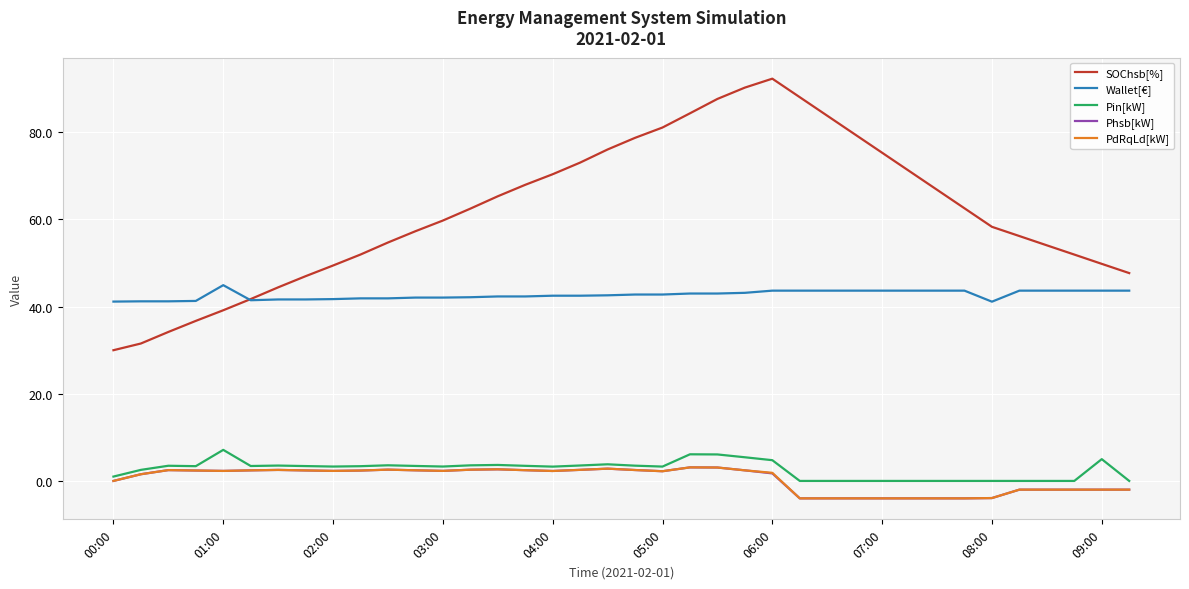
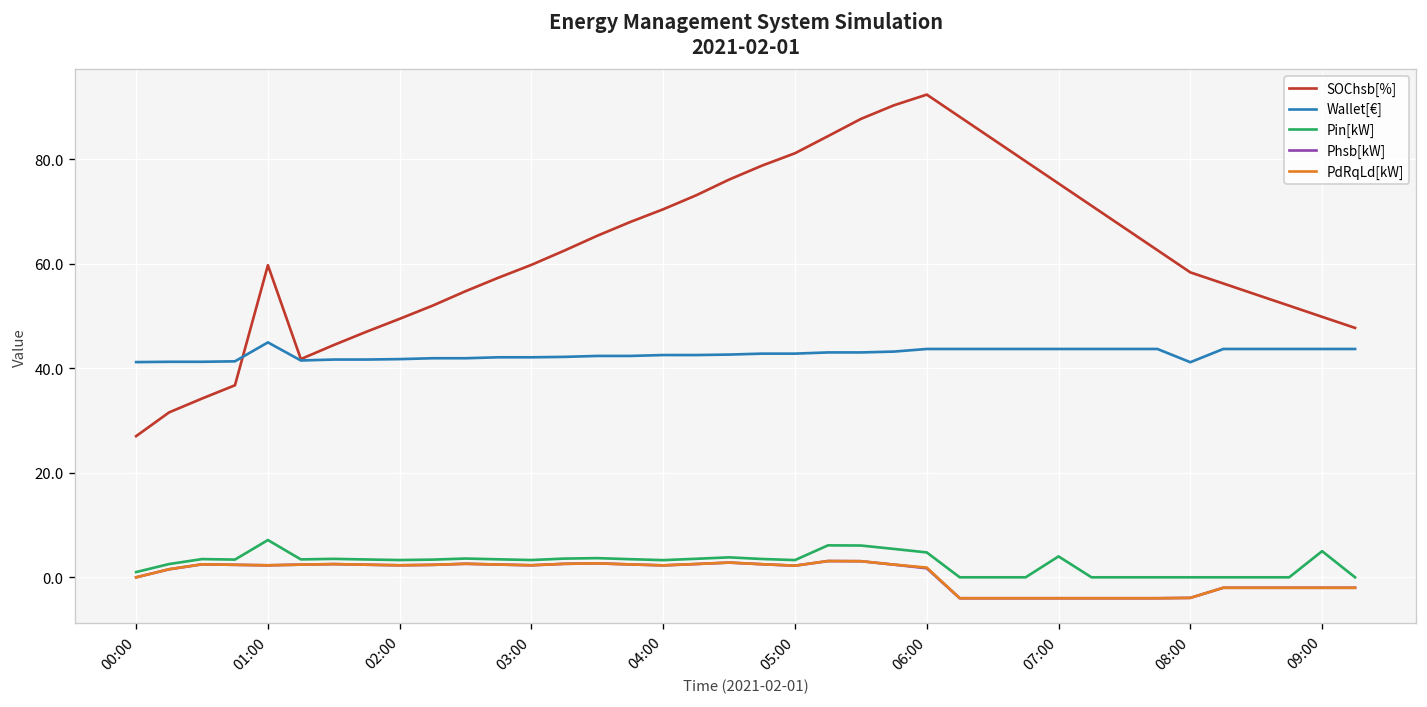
SOChsb[%], 00:00: 30 -> 27
SOChsb[%], 01:00: 39 -> 60
Pin[kW], 07:00: 0 -> 4
